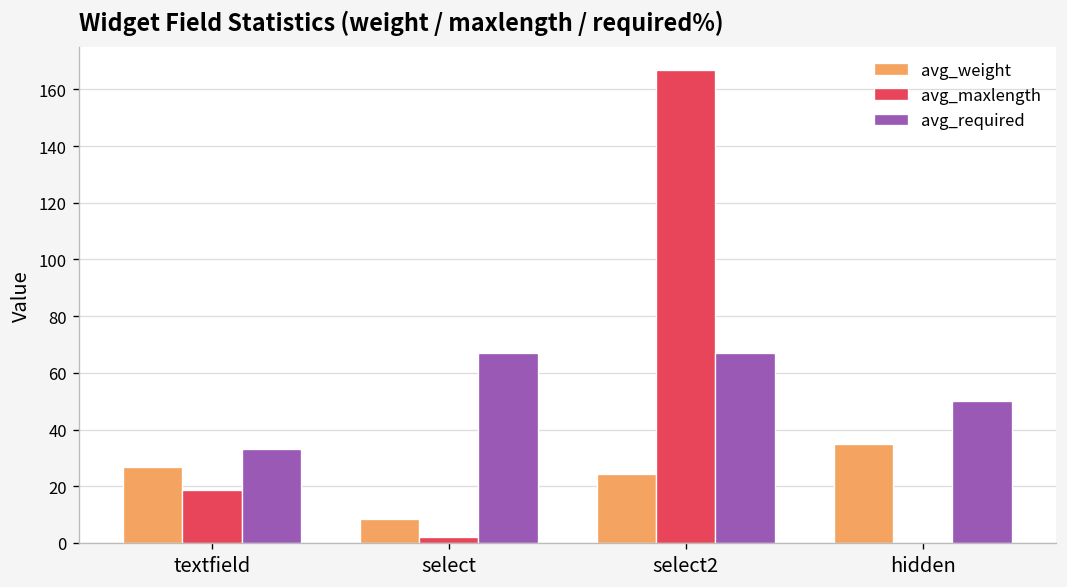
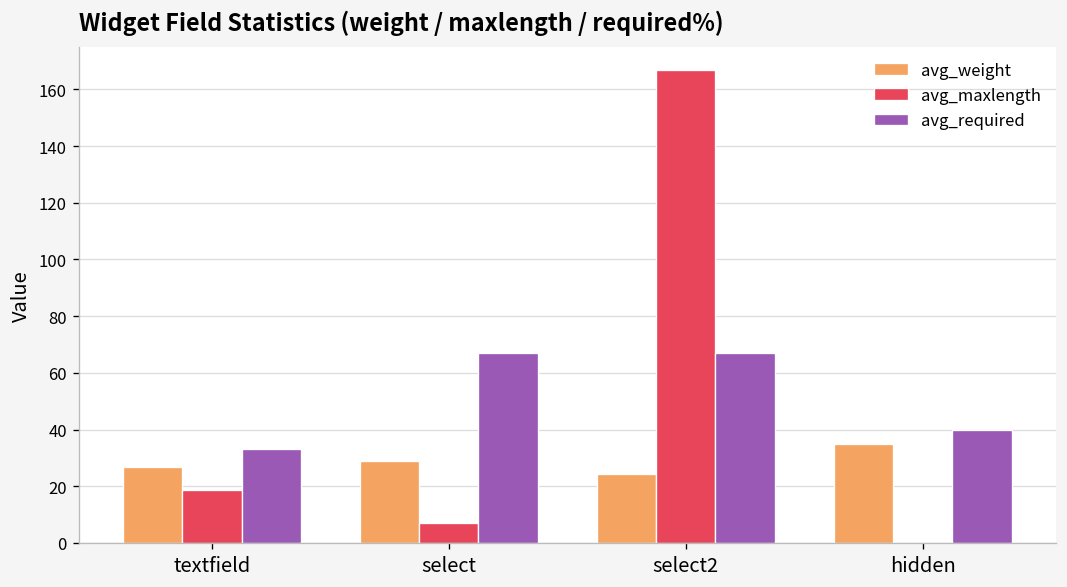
avg_weight, select: 8 -> 29
avg_maxlength, select: 2 -> 7
avg_required, hidden: 50 -> 40
